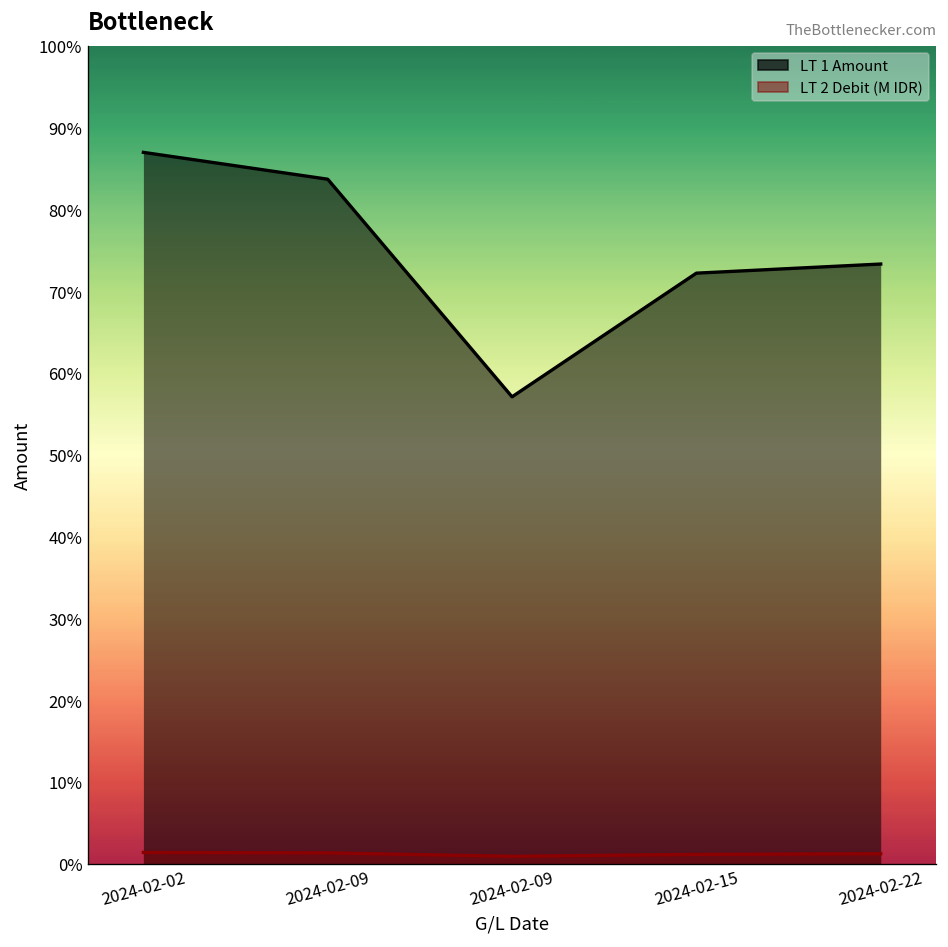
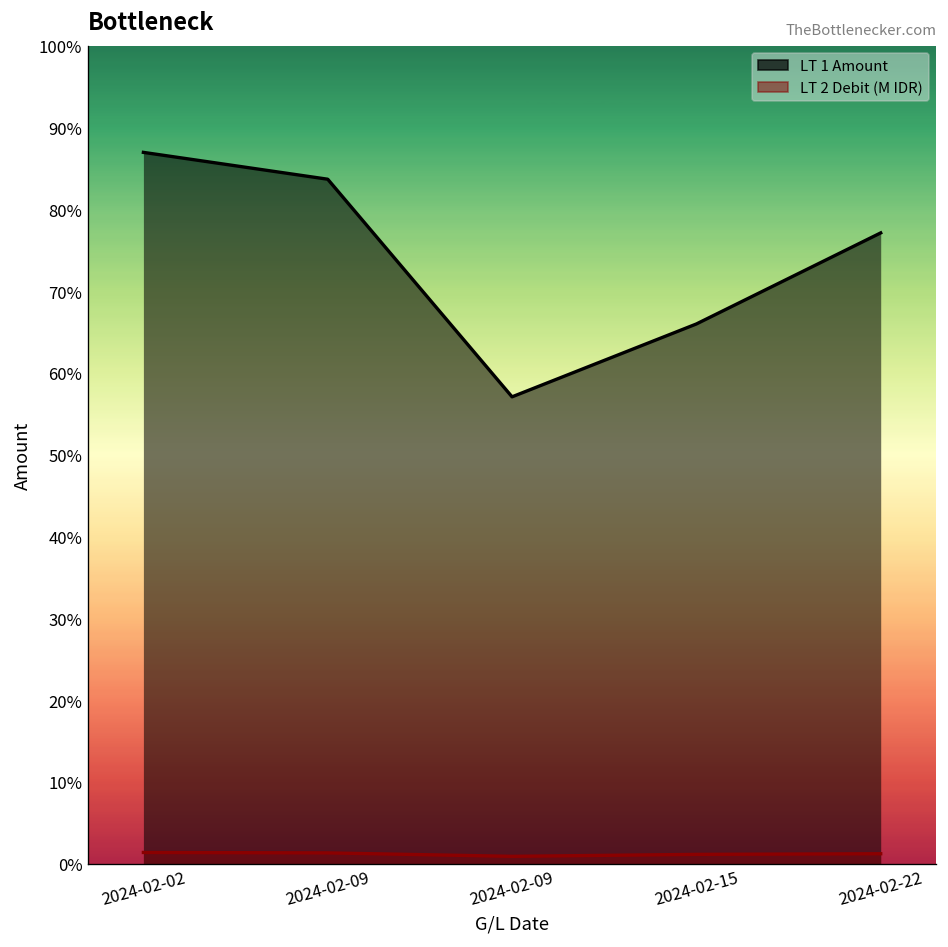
LT 1 Amount, 2024-02-15: 72% -> 66%
LT 1 Amount, 2024-02-22: 73% -> 77%
